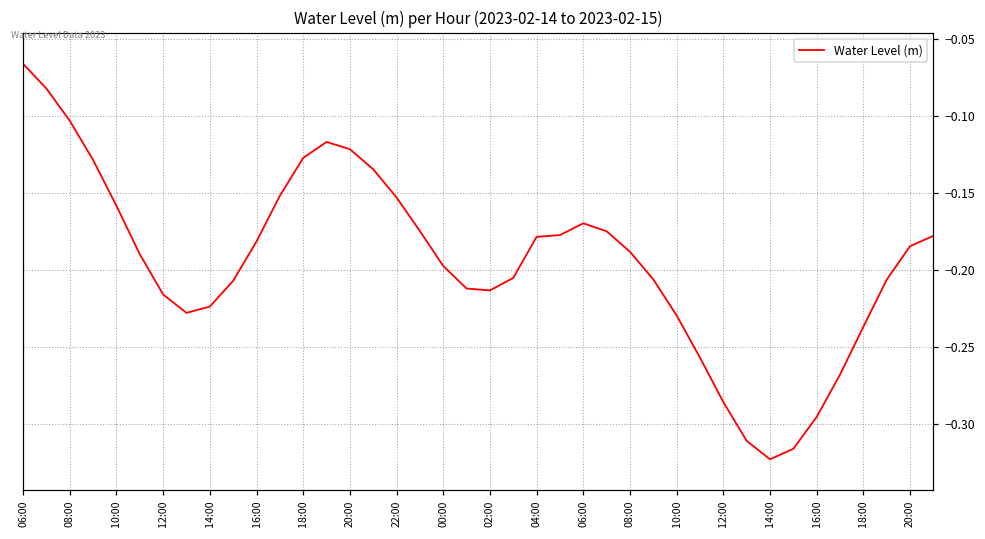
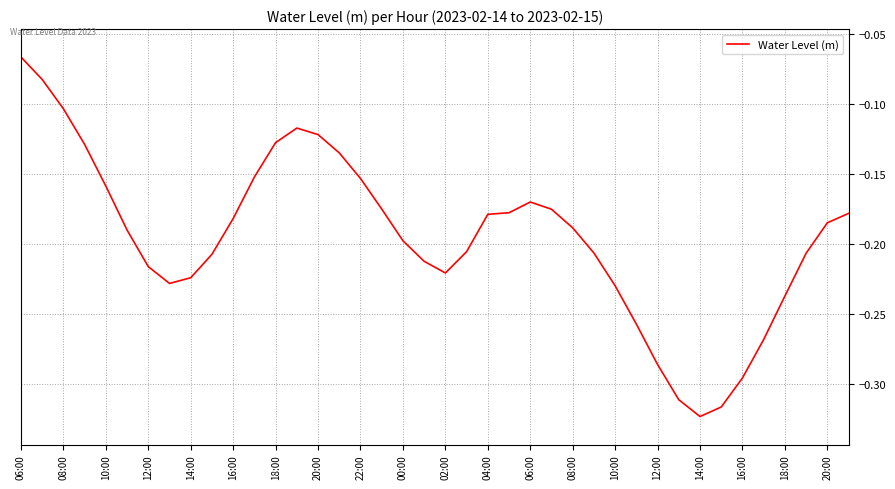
02:00: -0.213 -> -0.220
